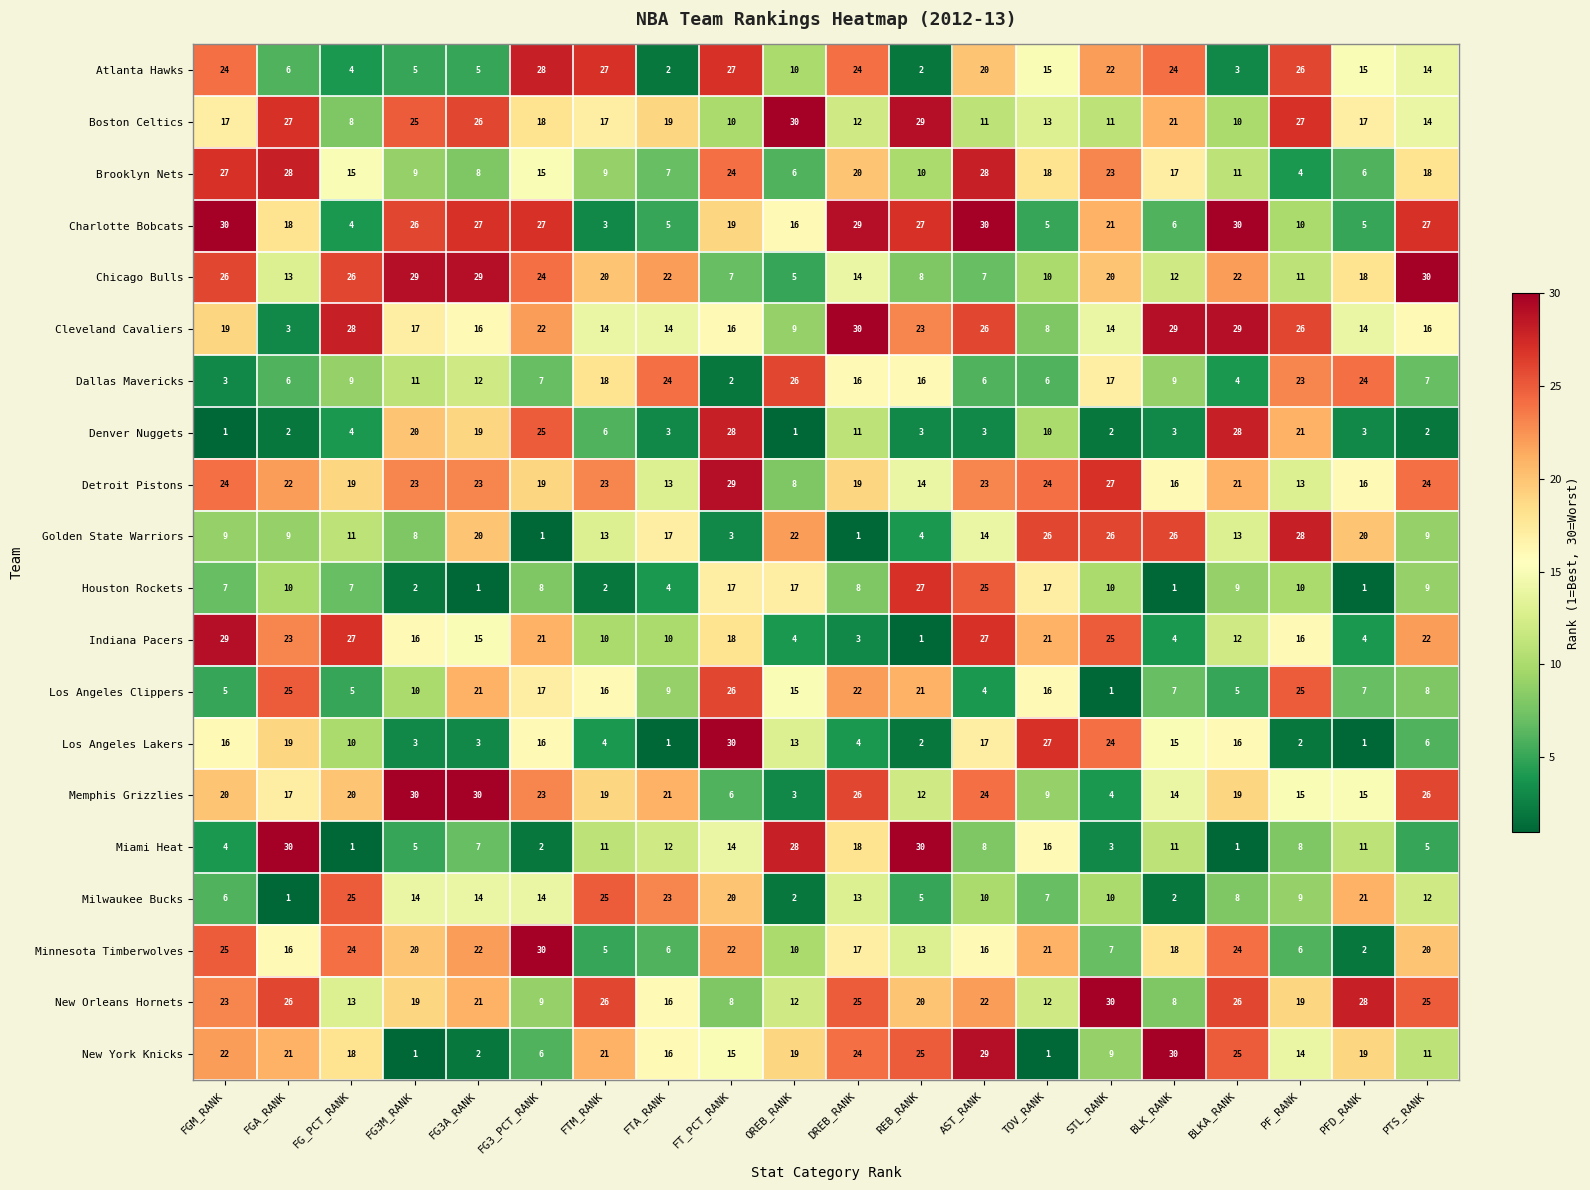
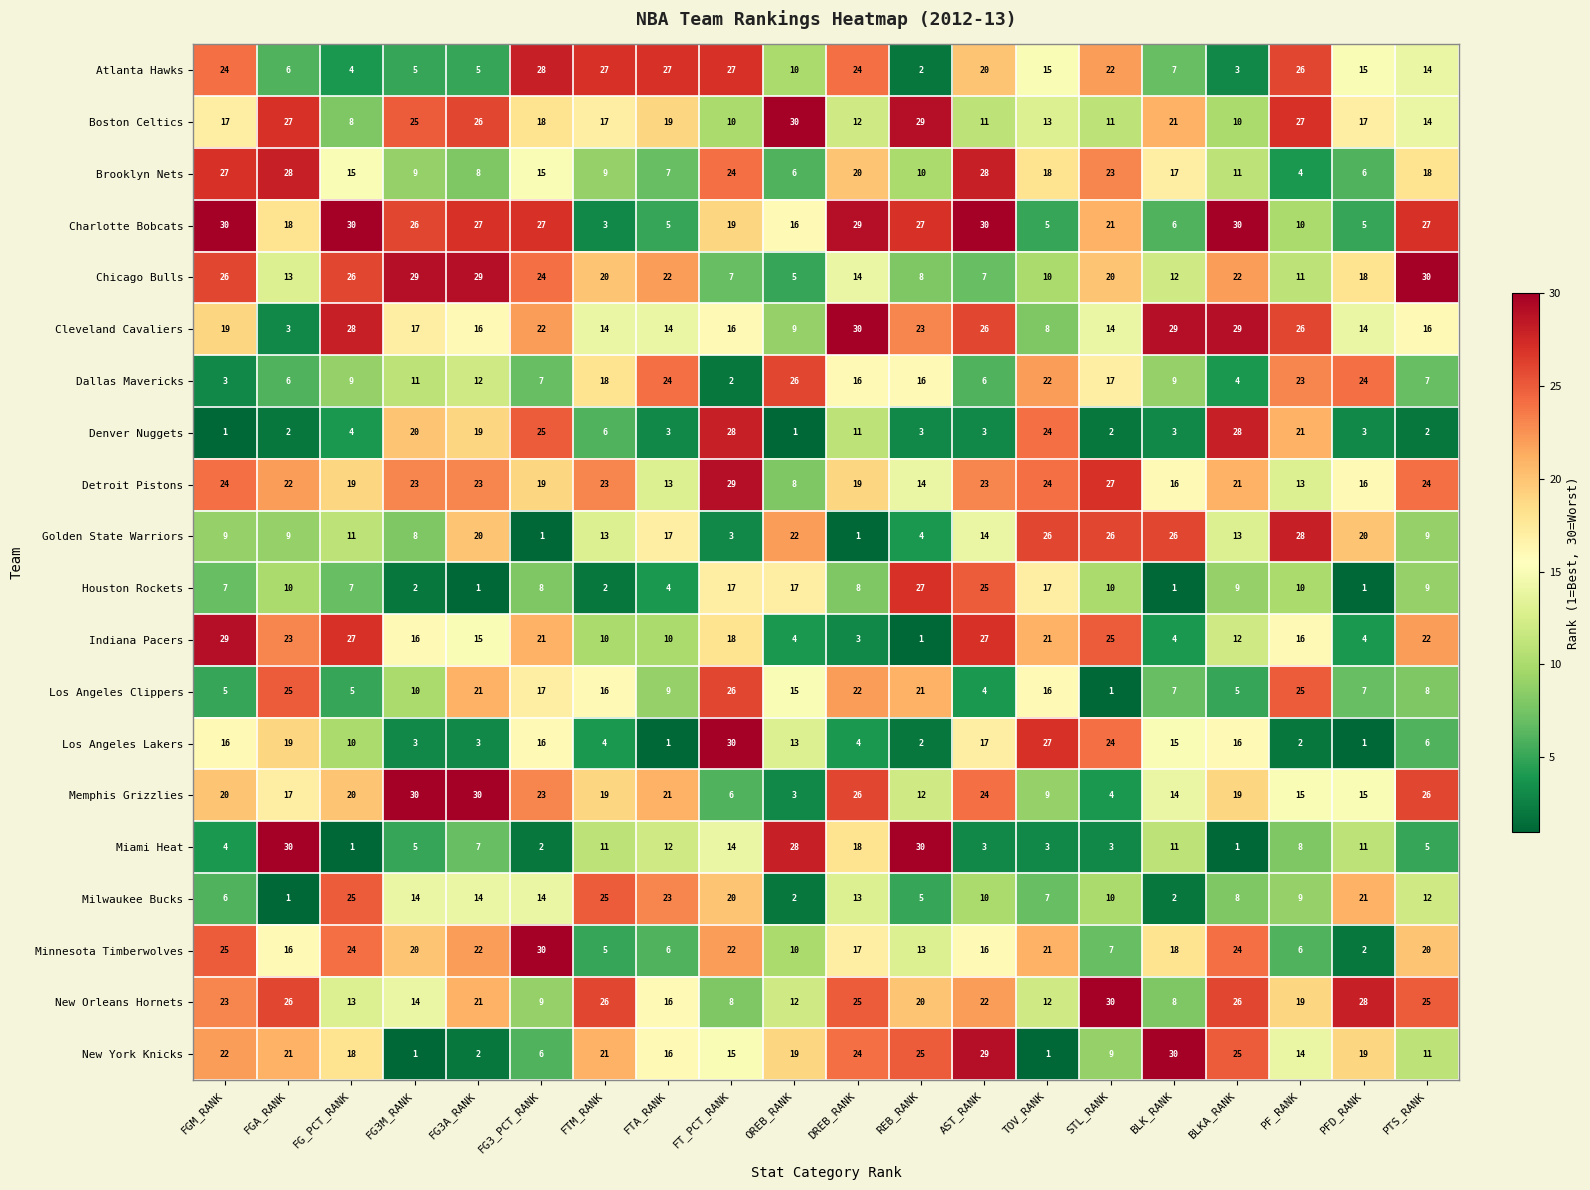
Atlanta Hawks, FTA_RANK: 2 -> 27
Atlanta Hawks, BLK_RANK: 24 -> 7
Charlotte Bobcats, FG_PCT_RANK: 4 -> 30
Dallas Mavericks, TOV_RANK: 6 -> 22
Denver Nuggets, TOV_RANK: 10 -> 24
Miami Heat, AST_RANK: 8 -> 3
Miami Heat, TOV_RANK: 16 -> 3
New Orleans Hornets, FG3M_RANK: 19 -> 14
